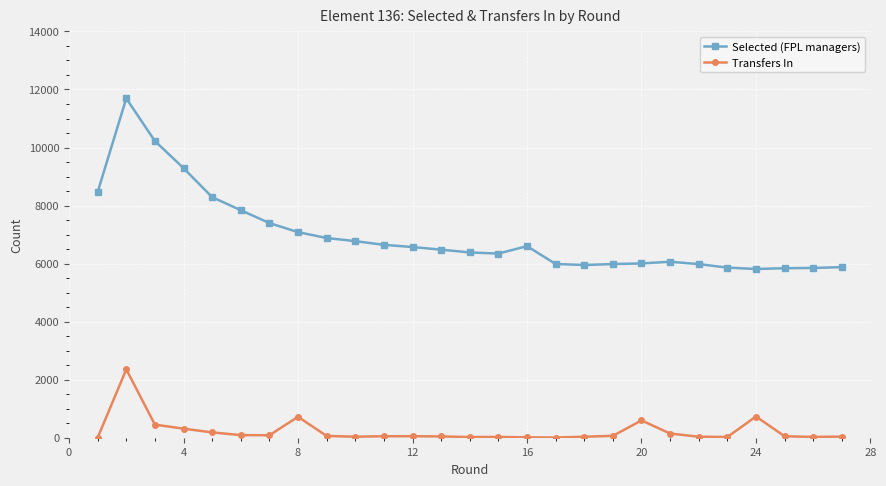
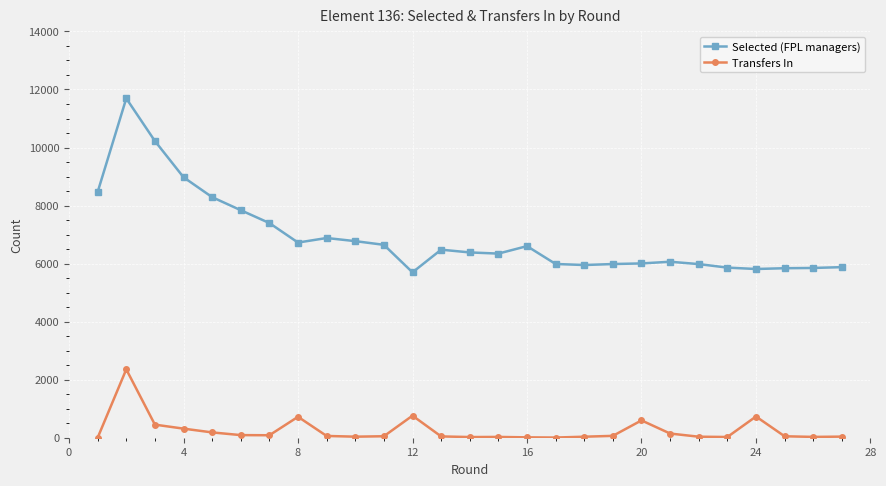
Selected (FPL managers), 4: 9300 -> 9000
Selected (FPL managers), 8: 7100 -> 6700
Selected (FPL managers), 12: 6600 -> 5700
Transfers In, 12: 100 -> 800
